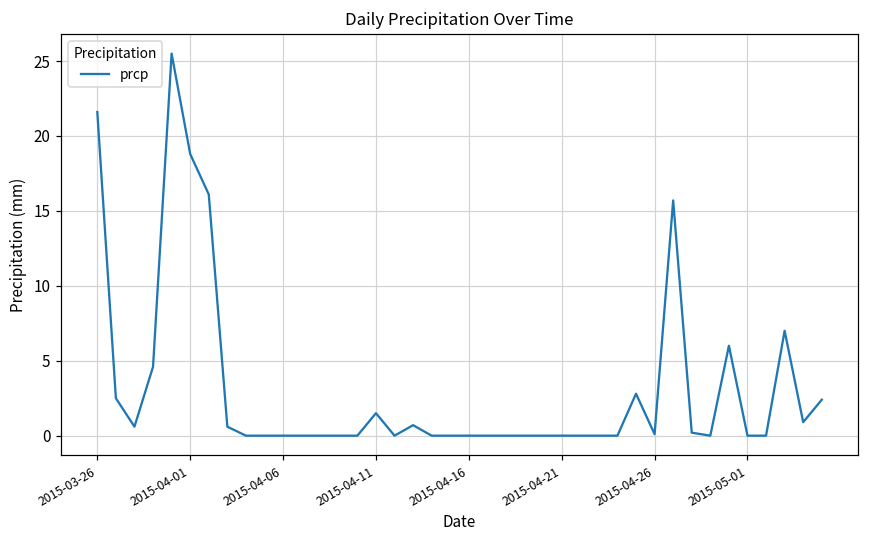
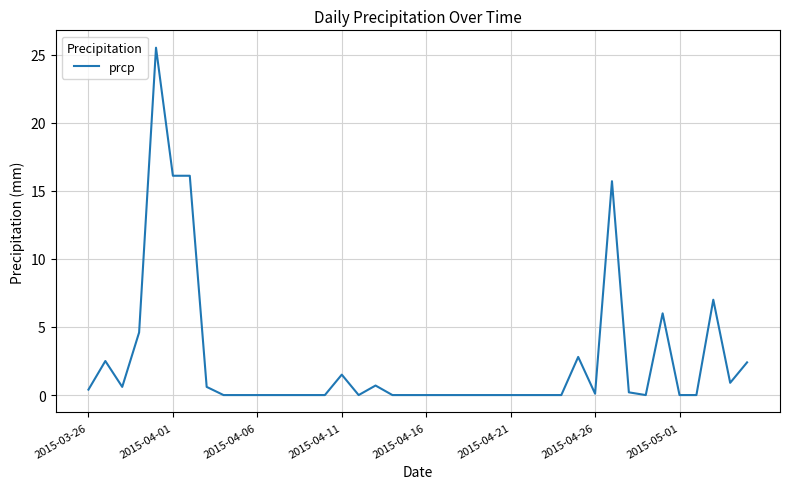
2015-03-26: 21.6 -> 0.4
2015-04-01: 18.8 -> 16.1
